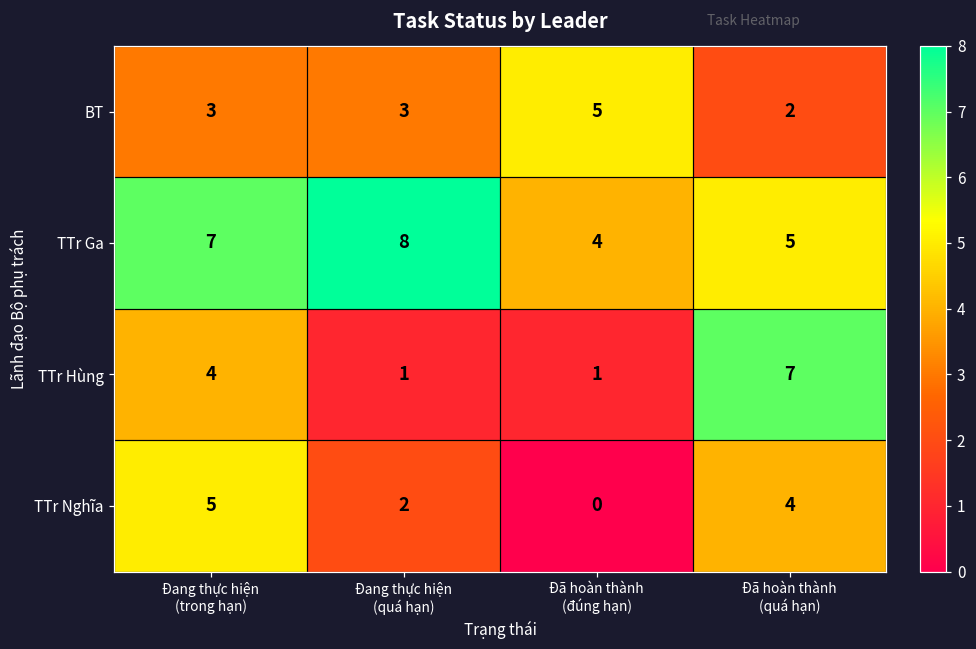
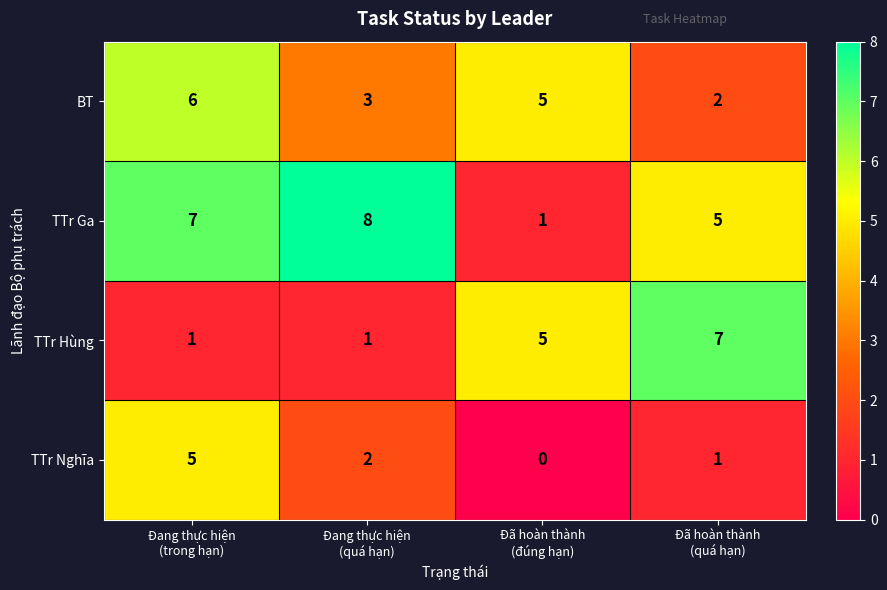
BT, Đang thực hiện (trong hạn): 3 -> 6
TTr Ga, Đã hoàn thành (đúng hạn): 4 -> 1
TTr Hùng, Đang thực hiện (trong hạn): 4 -> 1
TTr Hùng, Đã hoàn thành (đúng hạn): 1 -> 5
TTr Nghĩa, Đã hoàn thành (quá hạn): 4 -> 1
